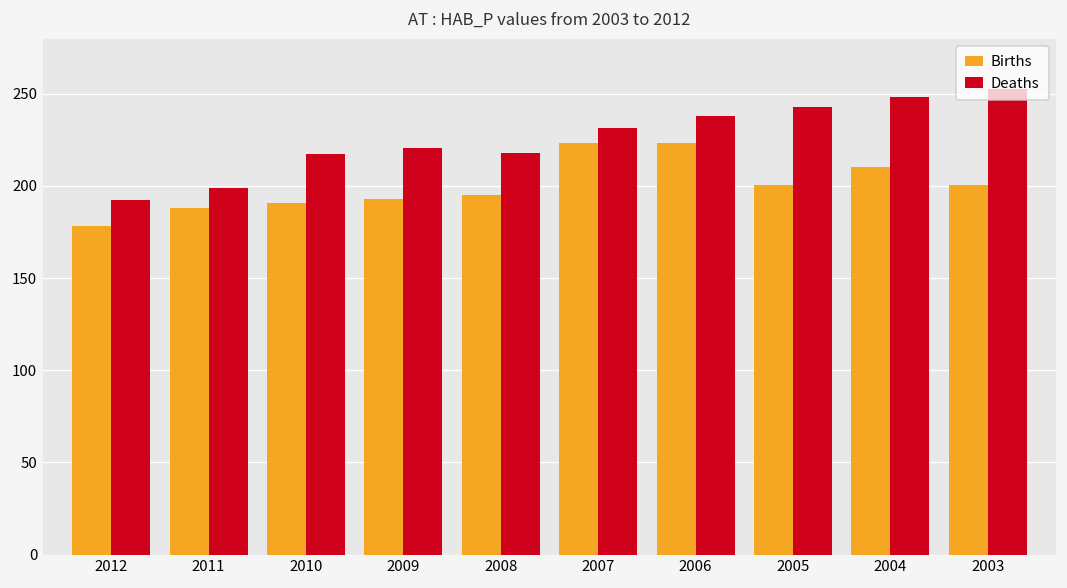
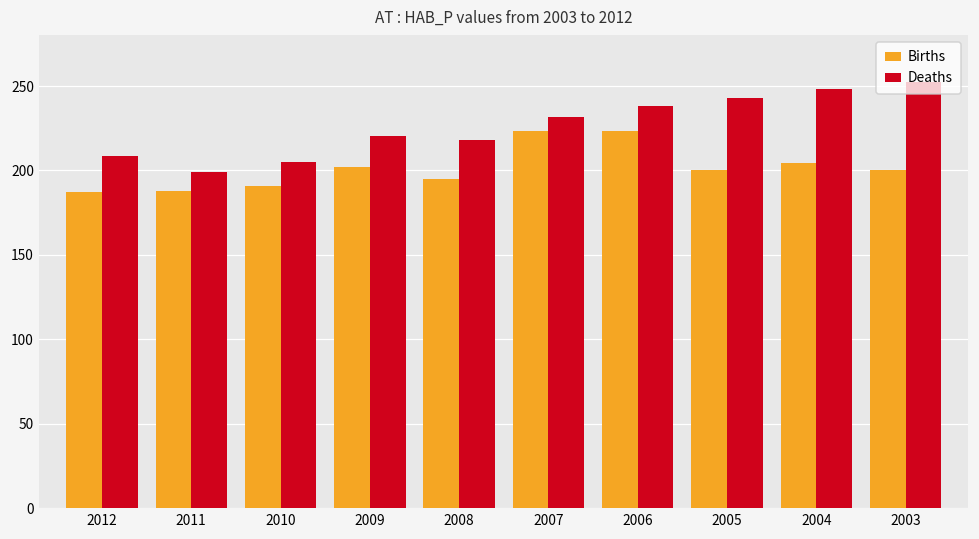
Births, 2012: 178 -> 187
Deaths, 2012: 192 -> 209
Deaths, 2010: 217 -> 205
Births, 2009: 193 -> 202
Births, 2004: 210 -> 204
